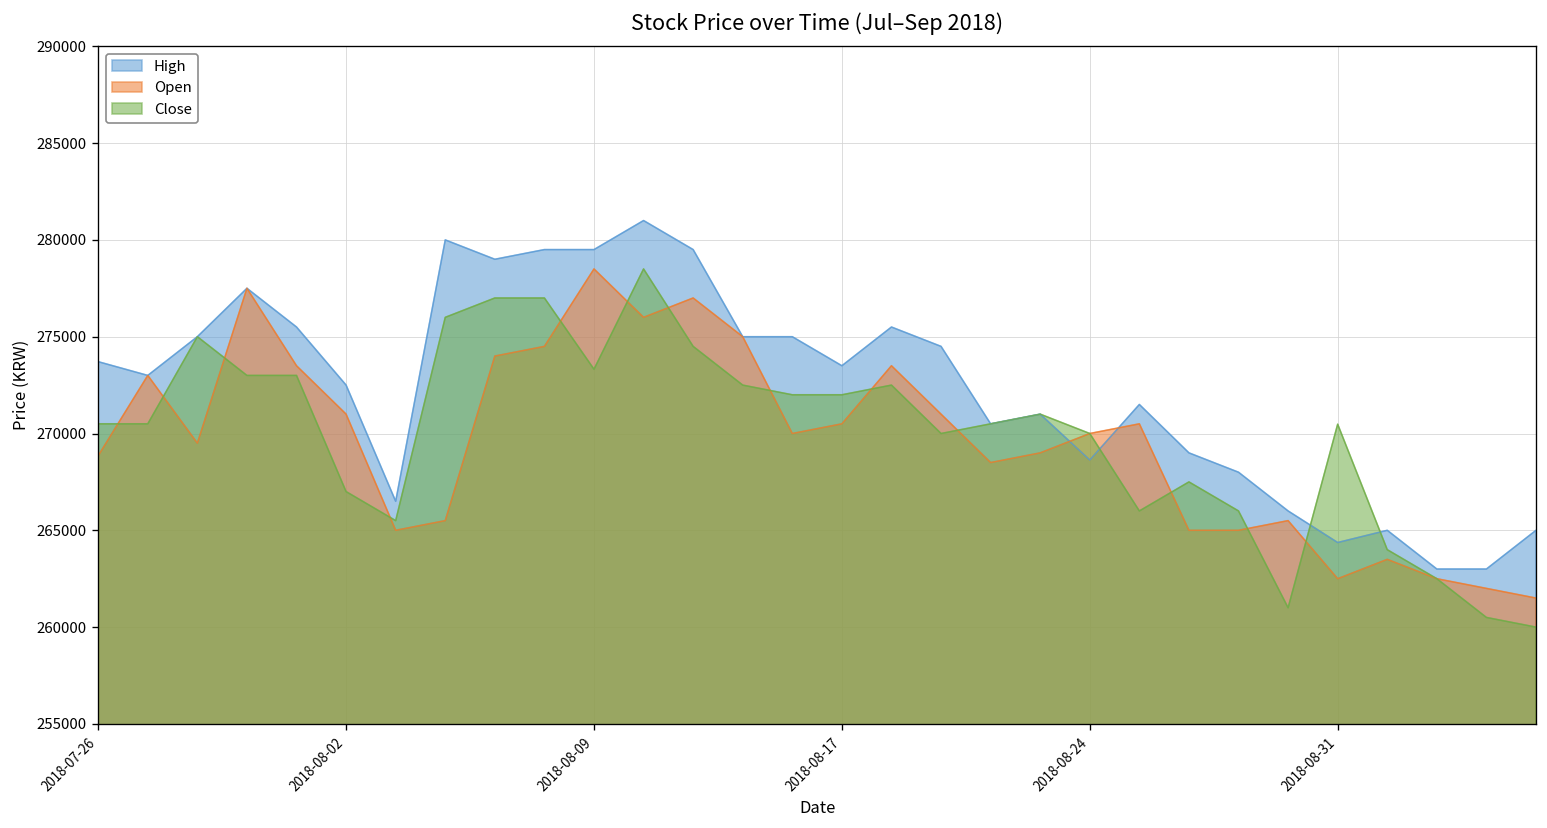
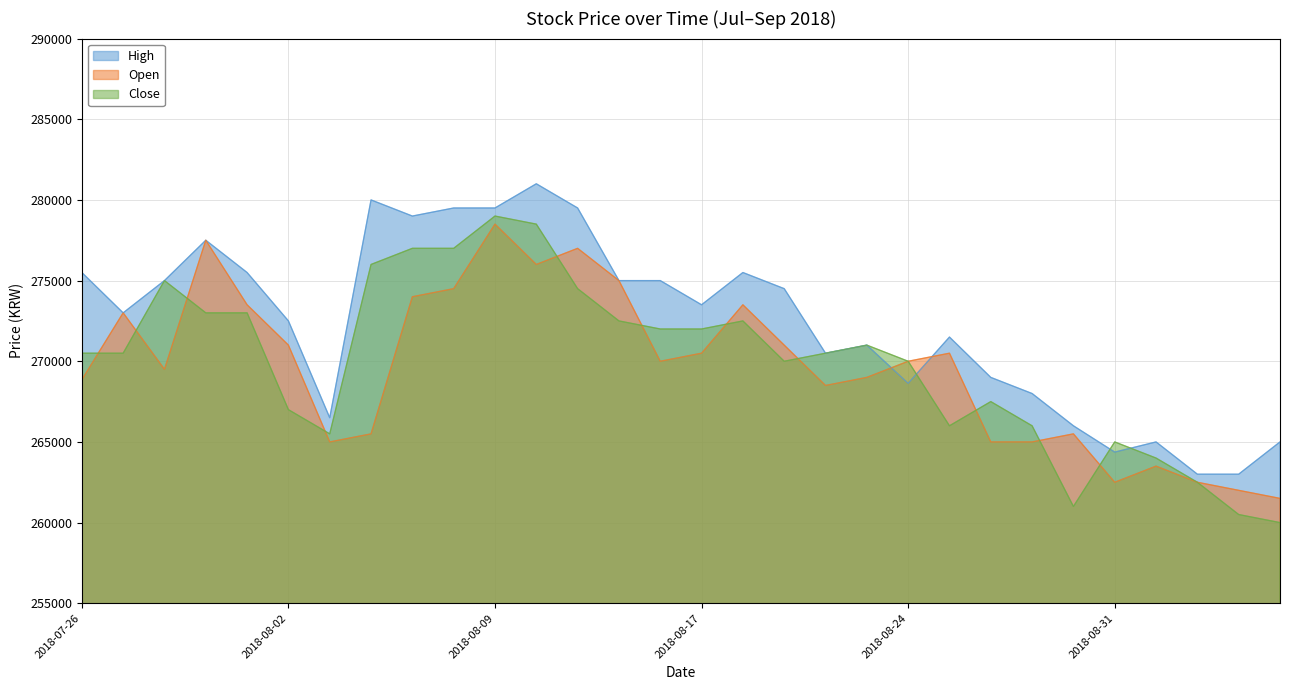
High, 2018-07-26: 273700 -> 275500
Close, 2018-08-09: 273300 -> 279000
Close, 2018-08-31: 270500 -> 265000
